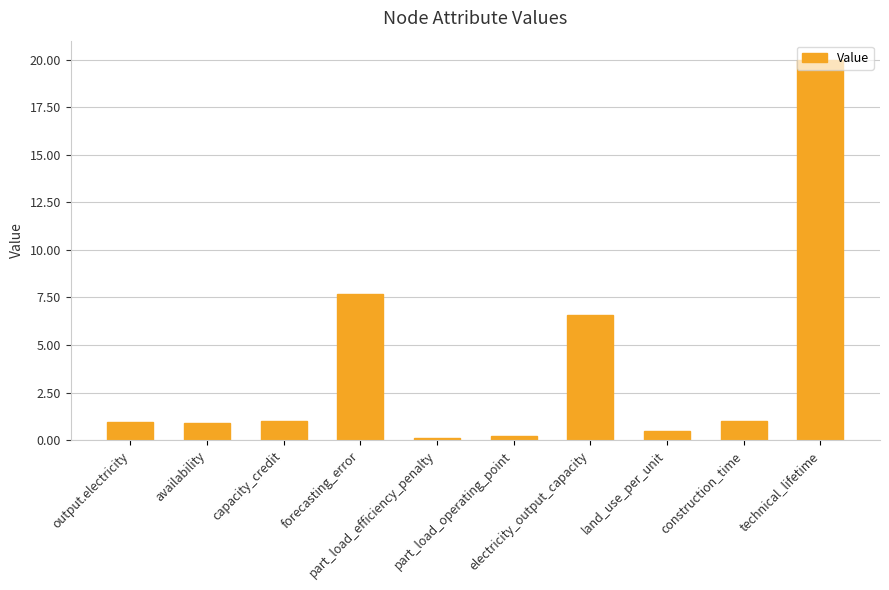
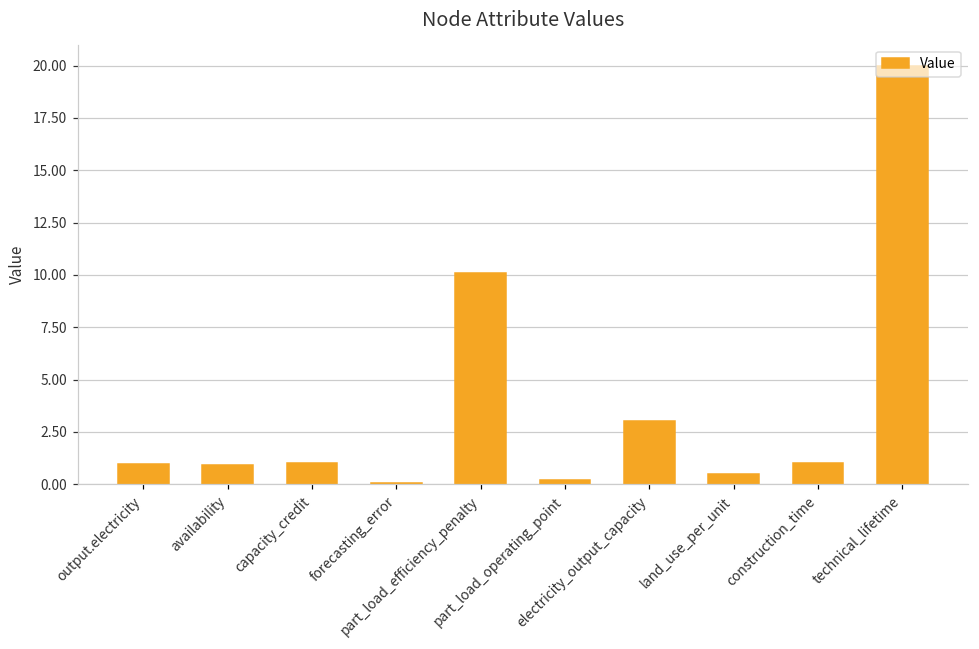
forecasting_error: 7.7 -> 0.1
part_load_efficiency_penalty: 0.1 -> 10.1
electricity_output_capacity: 6.6 -> 3.0
